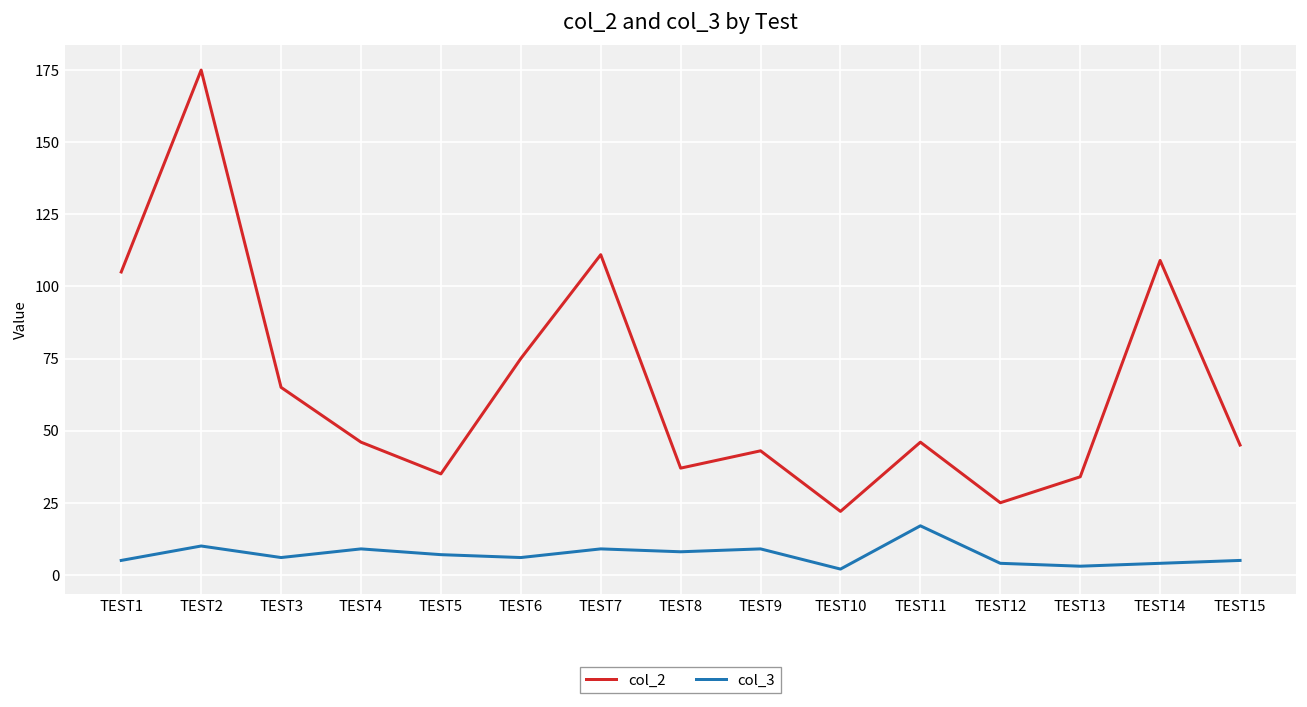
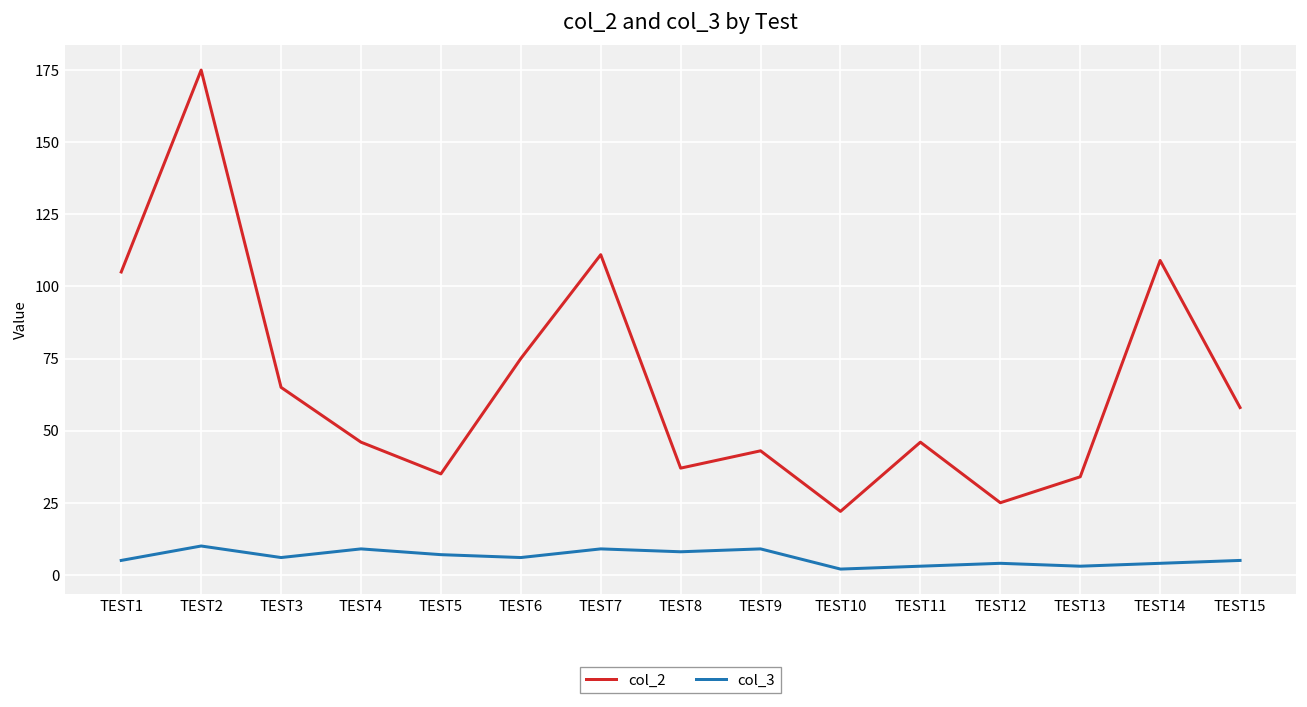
col_3, TEST11: 17 -> 3
col_2, TEST15: 45 -> 58
